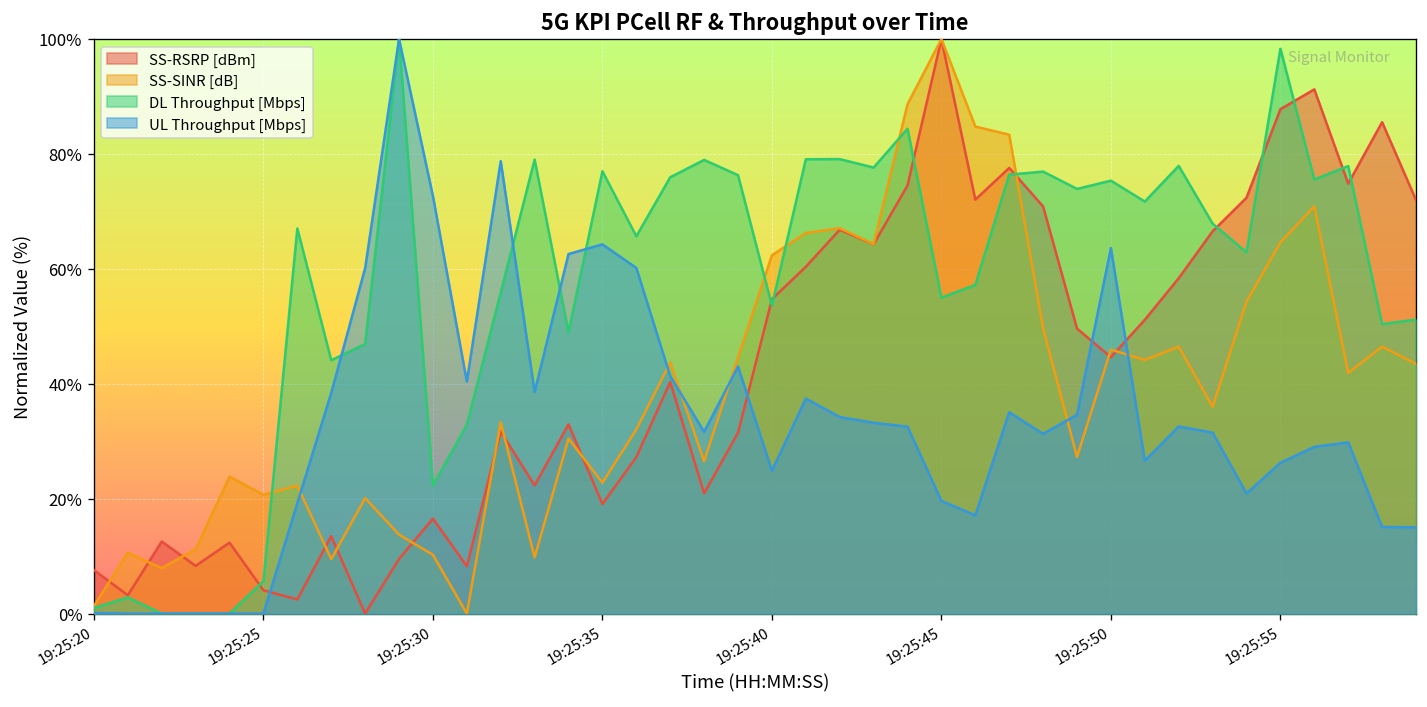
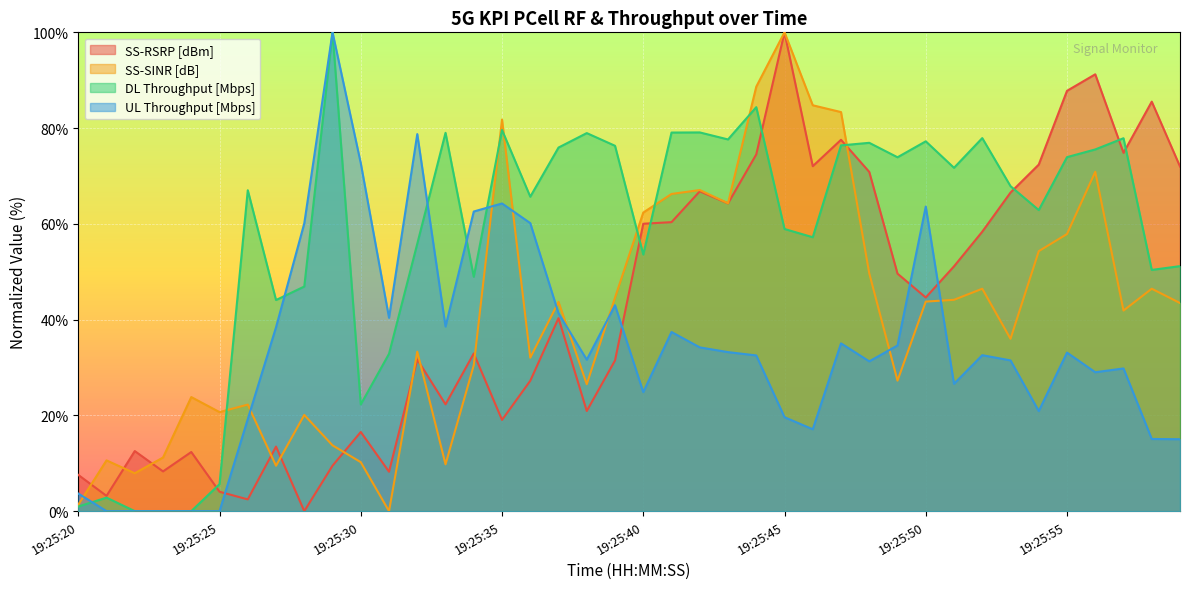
UL Throughput [Mbps], 19:25:20: 0% -> 4%
SS-SINR [dB], 19:25:35: 23% -> 82%
DL Throughput [Mbps], 19:25:35: 77% -> 80%
SS-RSRP [dBm], 19:25:40: 55% -> 60%
DL Throughput [Mbps], 19:25:45: 55% -> 59%
SS-SINR [dB], 19:25:50: 46% -> 44%
DL Throughput [Mbps], 19:25:50: 75% -> 77%
SS-SINR [dB], 19:25:55: 65% -> 58%
DL Throughput [Mbps], 19:25:55: 98% -> 74%
UL Throughput [Mbps], 19:25:55: 26% -> 33%
